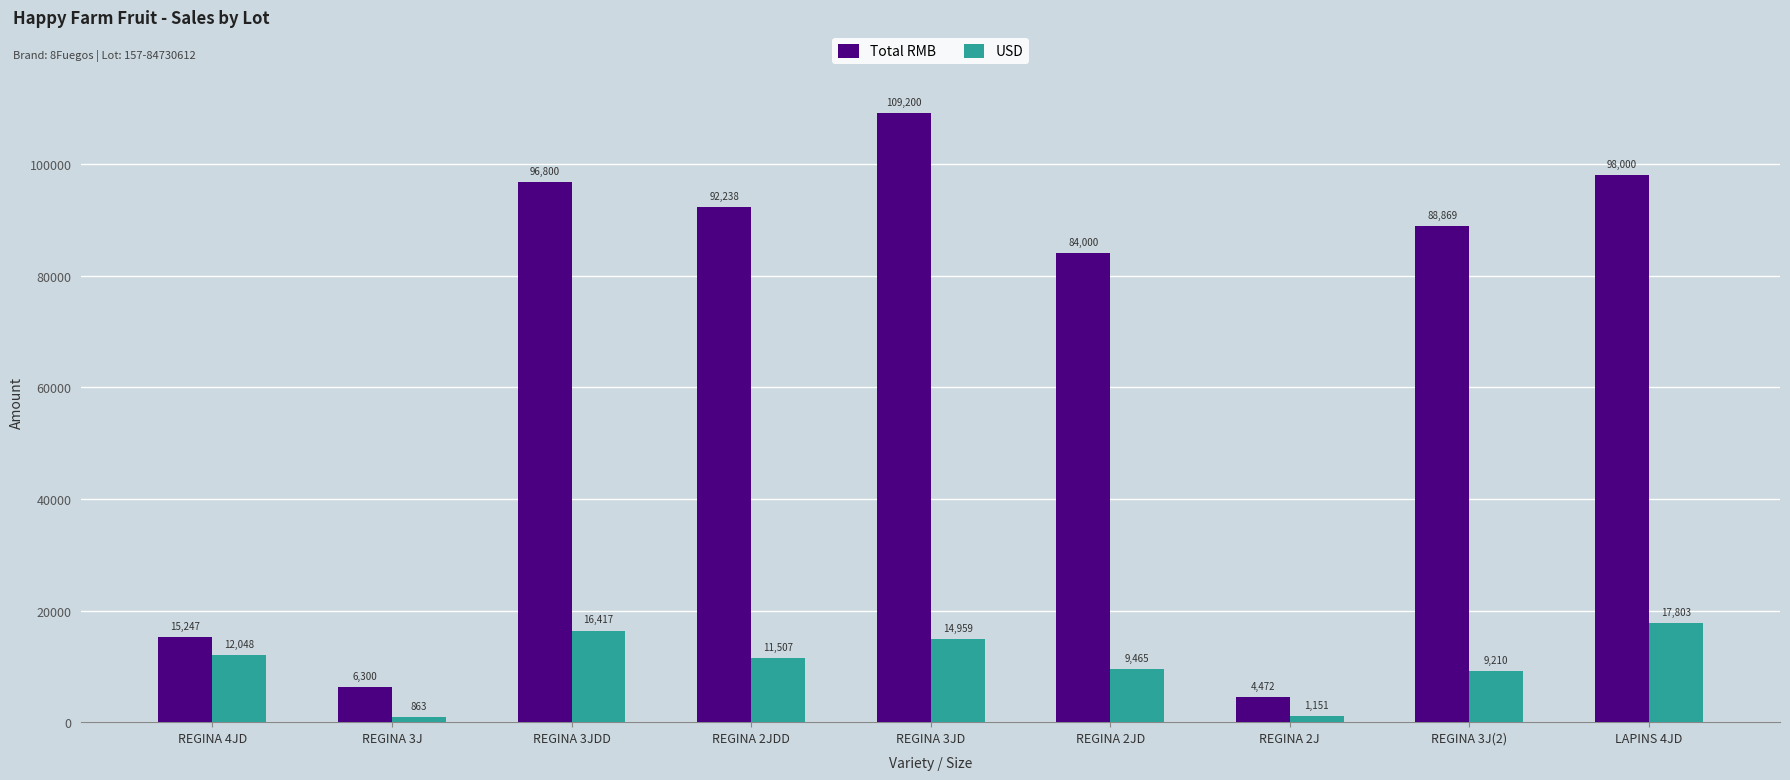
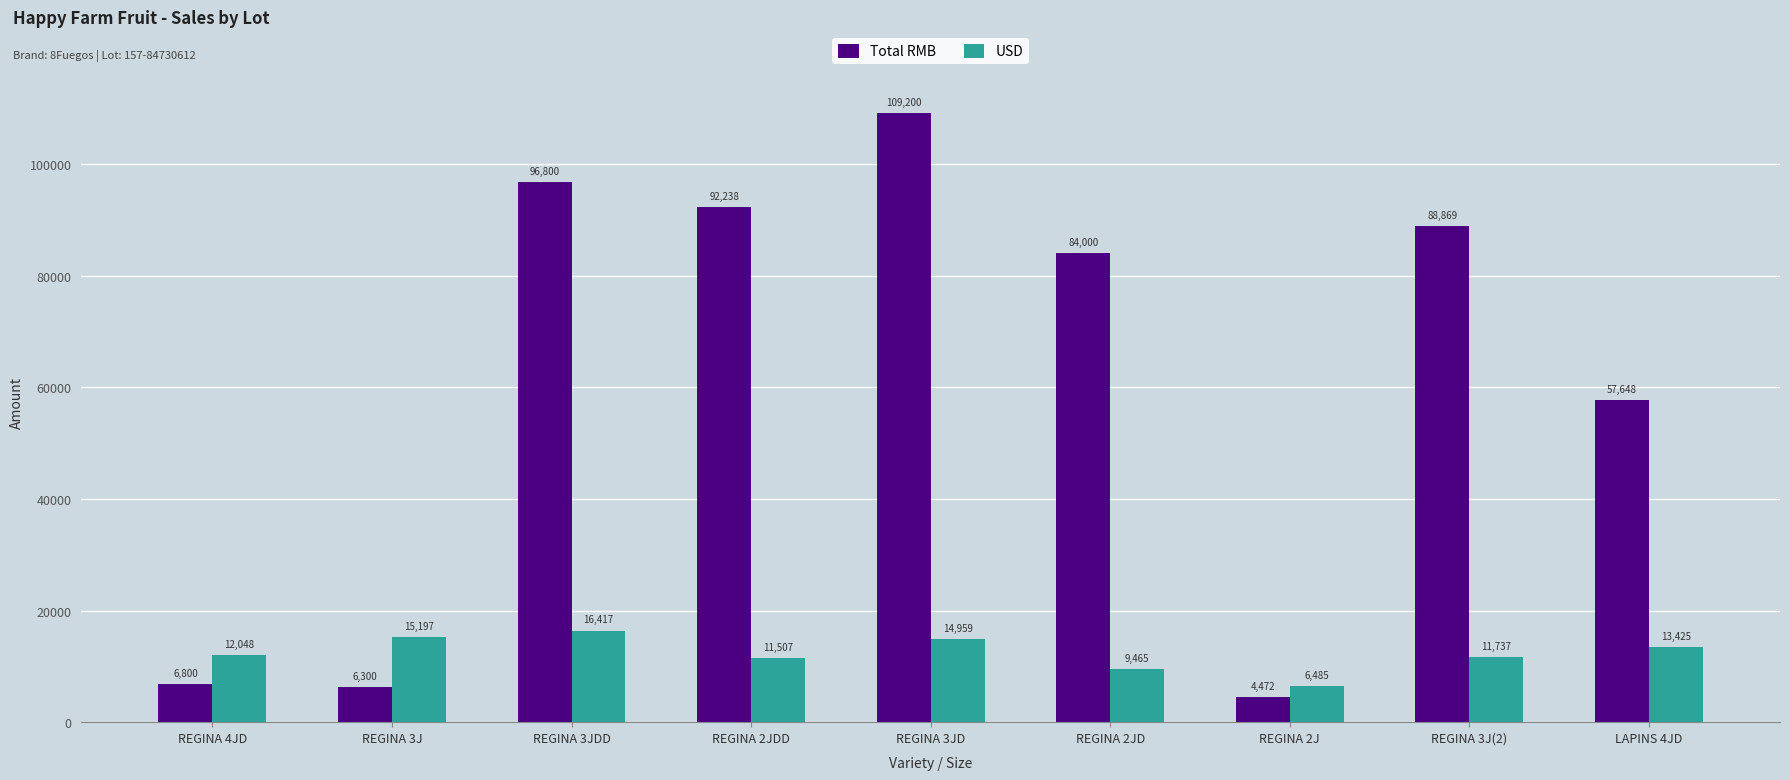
Total RMB, REGINA 4JD: 15,247 -> 6,800
USD, REGINA 3J: 863 -> 15,197
USD, REGINA 2J: 1,151 -> 6,485
USD, REGINA 3J(2): 9,210 -> 11,737
Total RMB, LAPINS 4JD: 98,000 -> 57,648
USD, LAPINS 4JD: 17,803 -> 13,425
